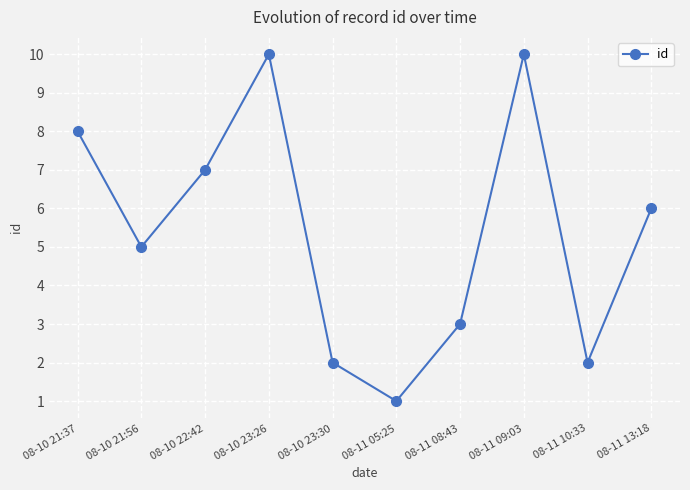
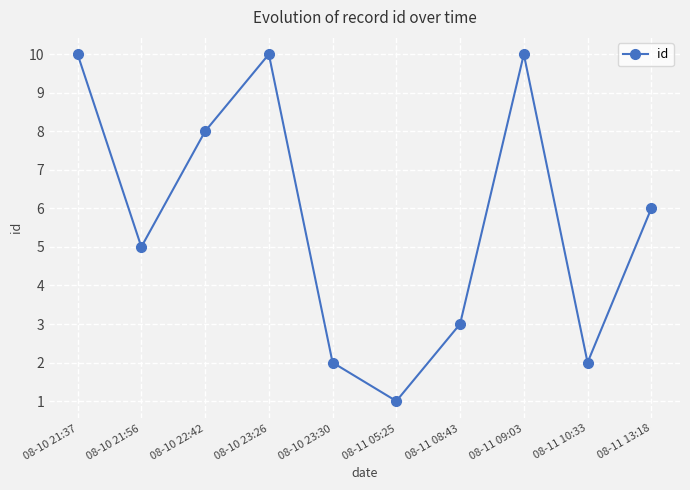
08-10 21:37: 8 -> 10
08-10 22:42: 7 -> 8
